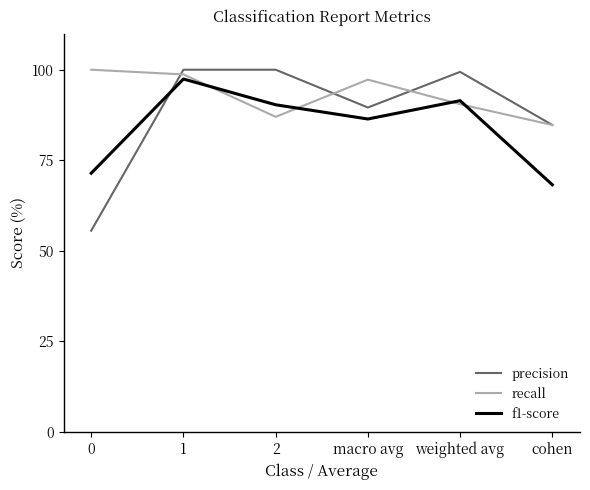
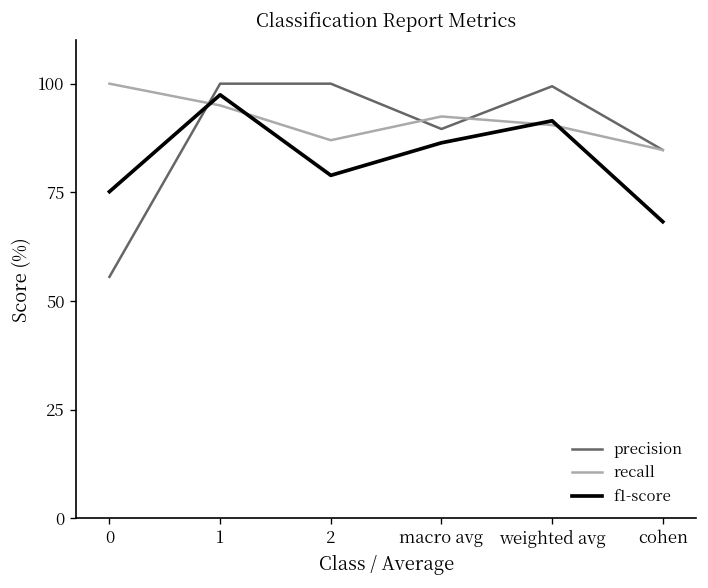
f1-score, 0: 71 -> 75
recall, 1: 99 -> 95
f1-score, 2: 90 -> 79
recall, macro avg: 97 -> 92
